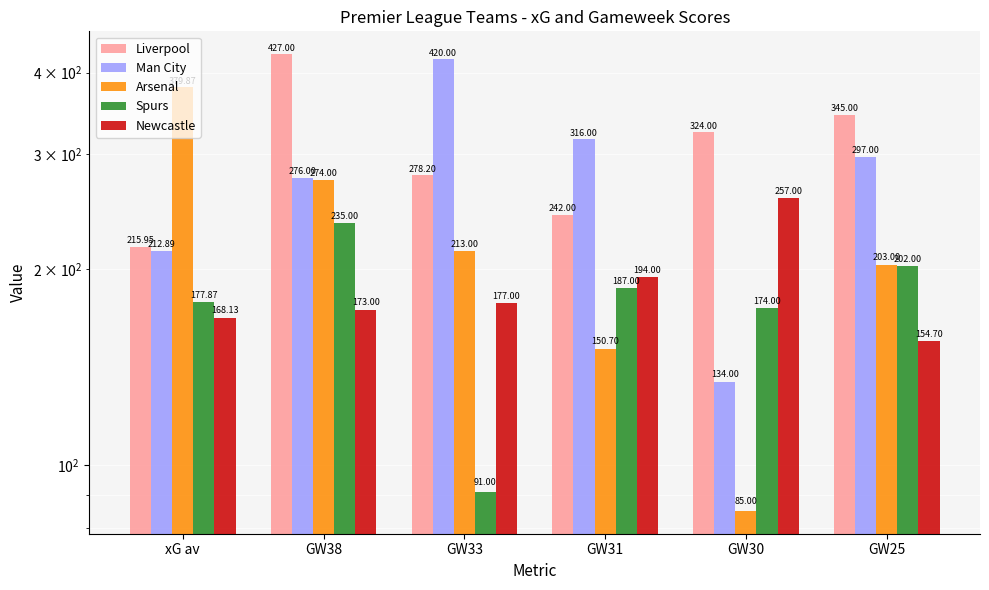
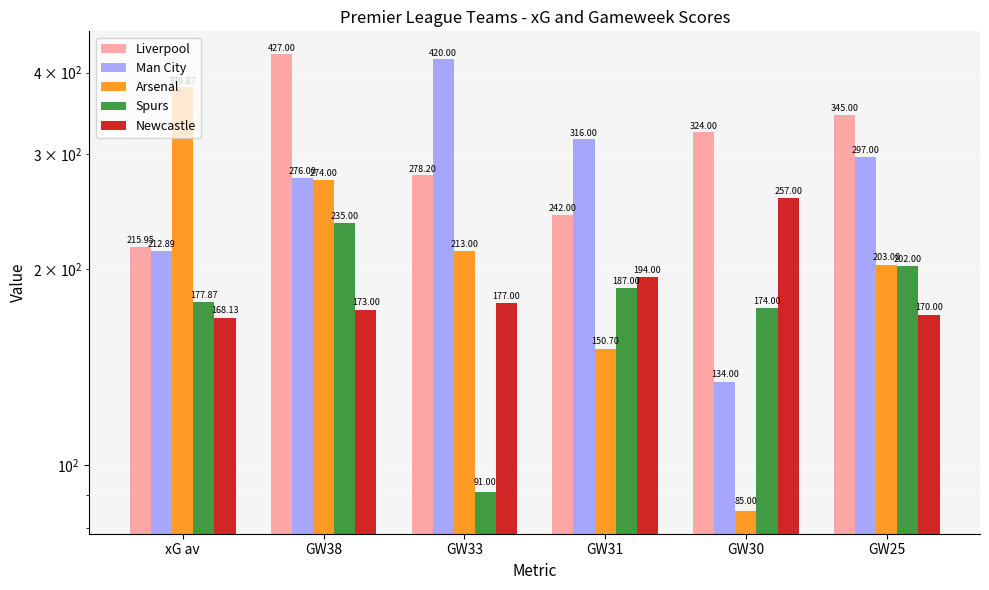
Newcastle, GW25: 154.70 -> 170.00
